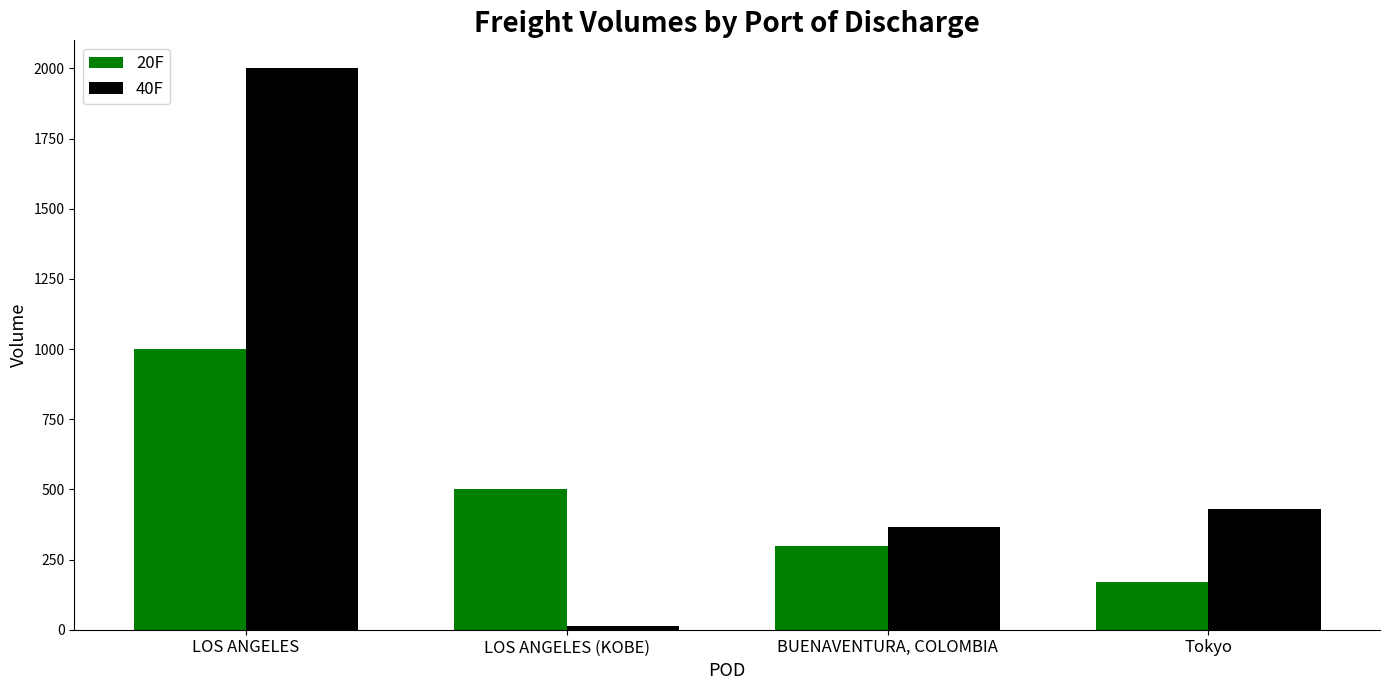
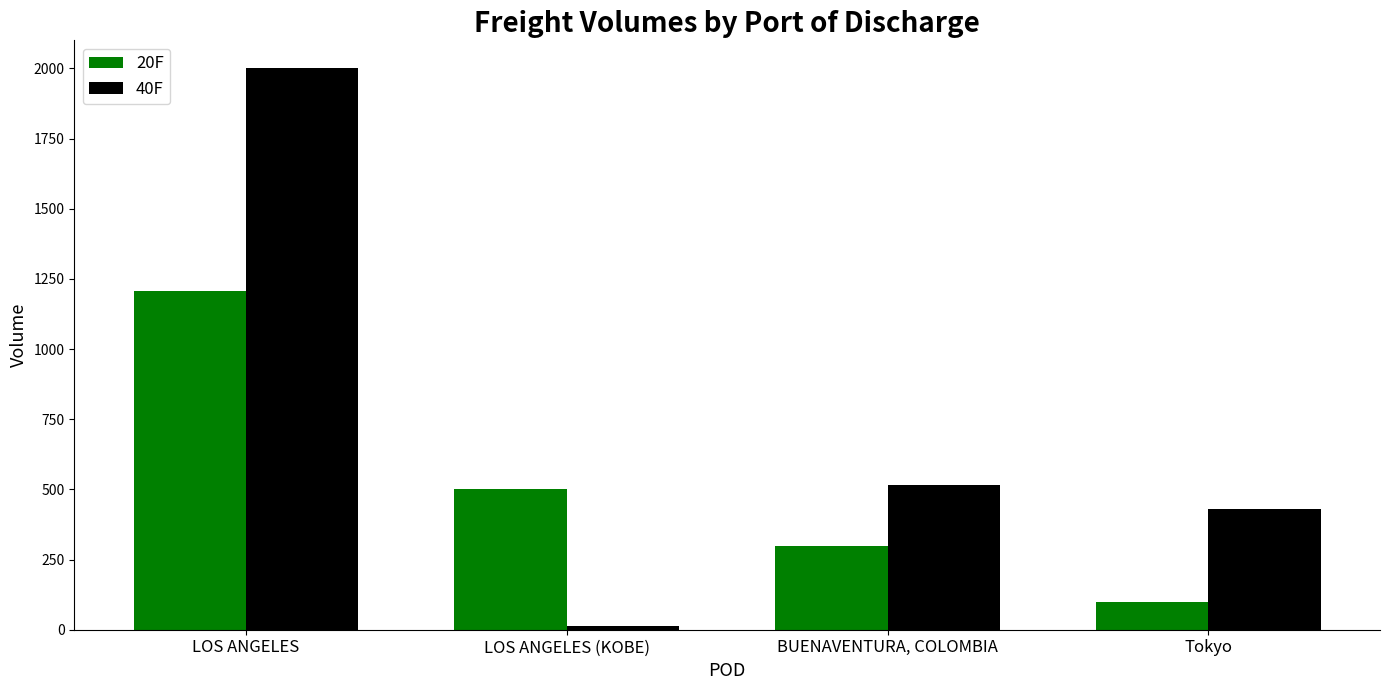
20F, LOS ANGELES: 1000 -> 1210
40F, BUENAVENTURA, COLOMBIA: 370 -> 520
20F, Tokyo: 170 -> 100
